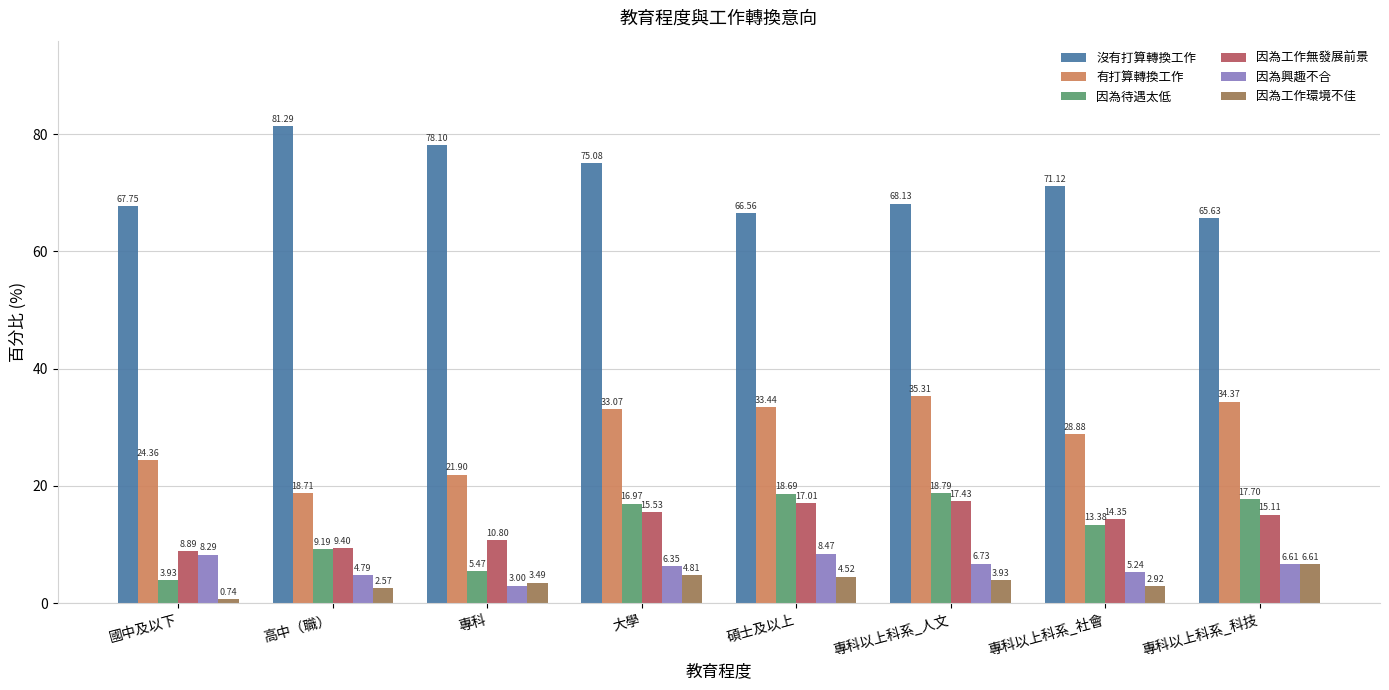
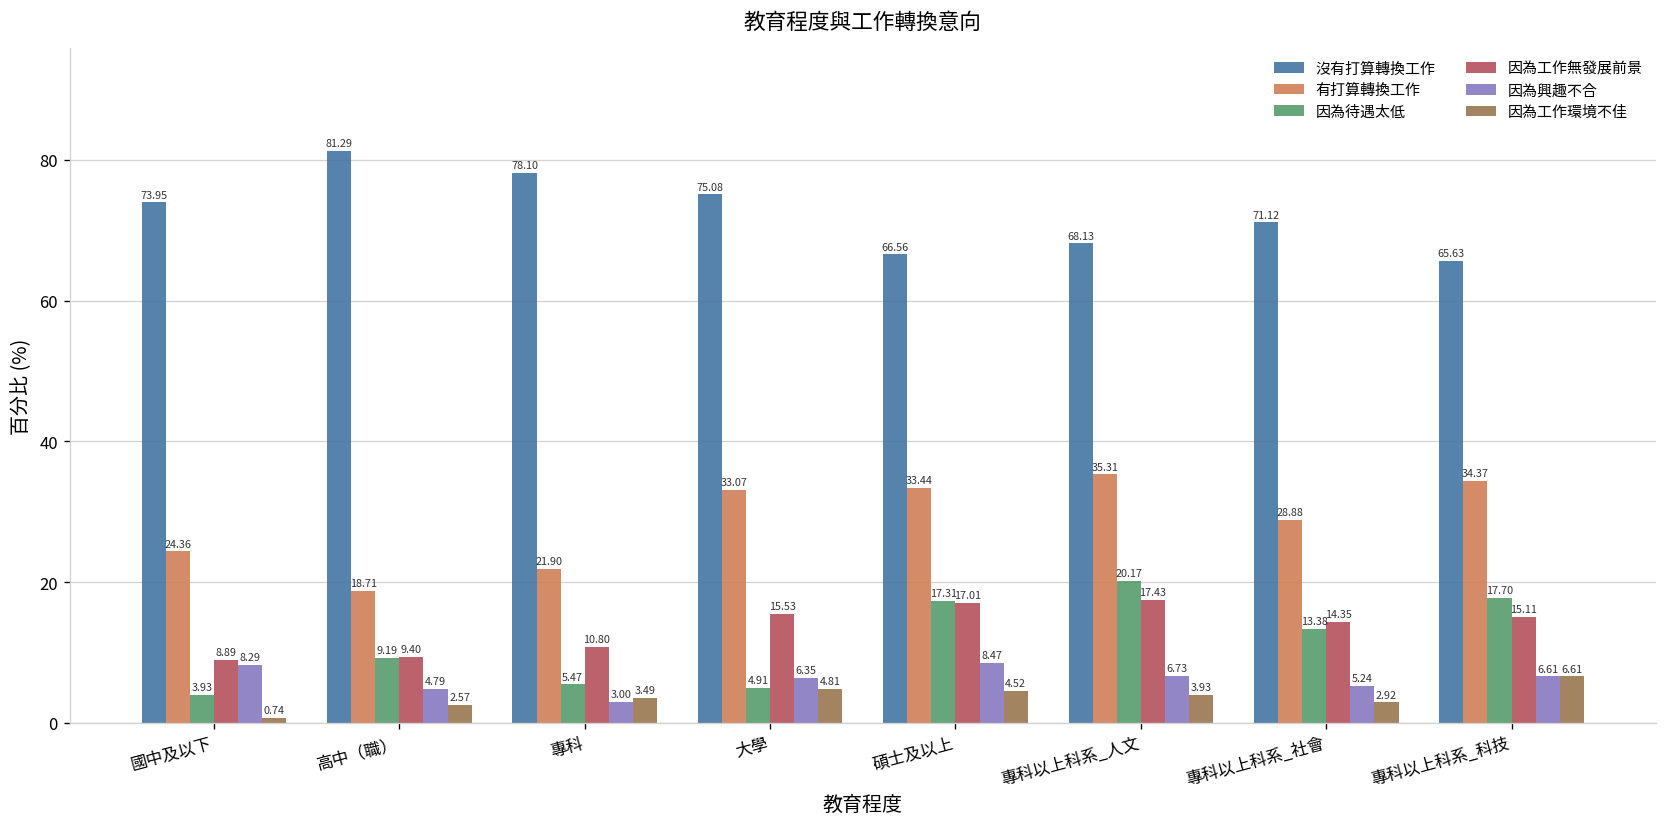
沒有打算轉換工作, 國中及以下: 67.75 -> 73.95
因為待遇太低, 大學: 16.97 -> 4.91
因為待遇太低, 碩士及以上: 18.69 -> 17.31
因為待遇太低, 專科以上科系_人文: 18.79 -> 20.17
